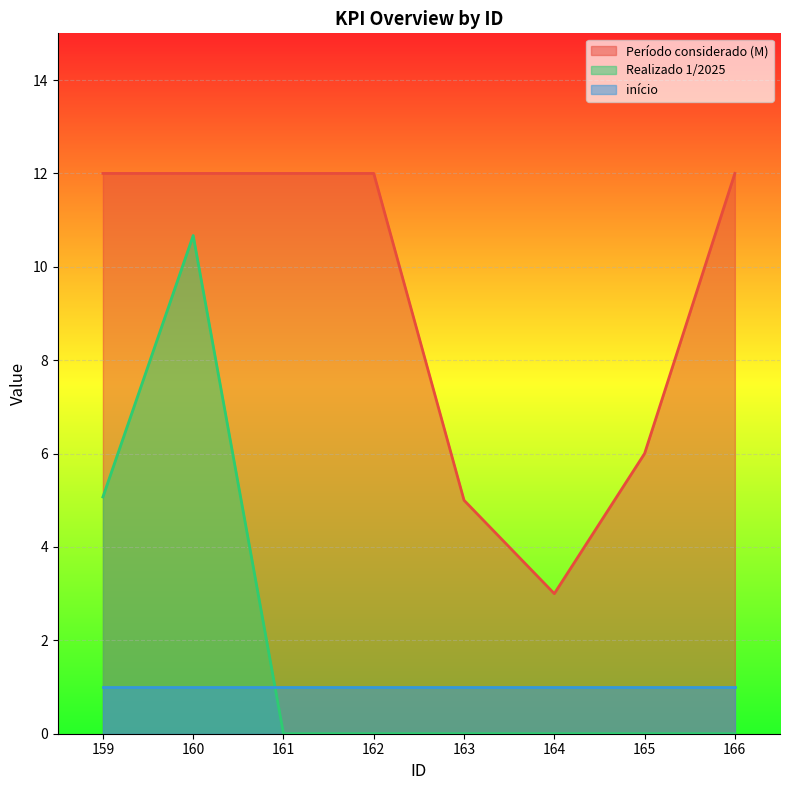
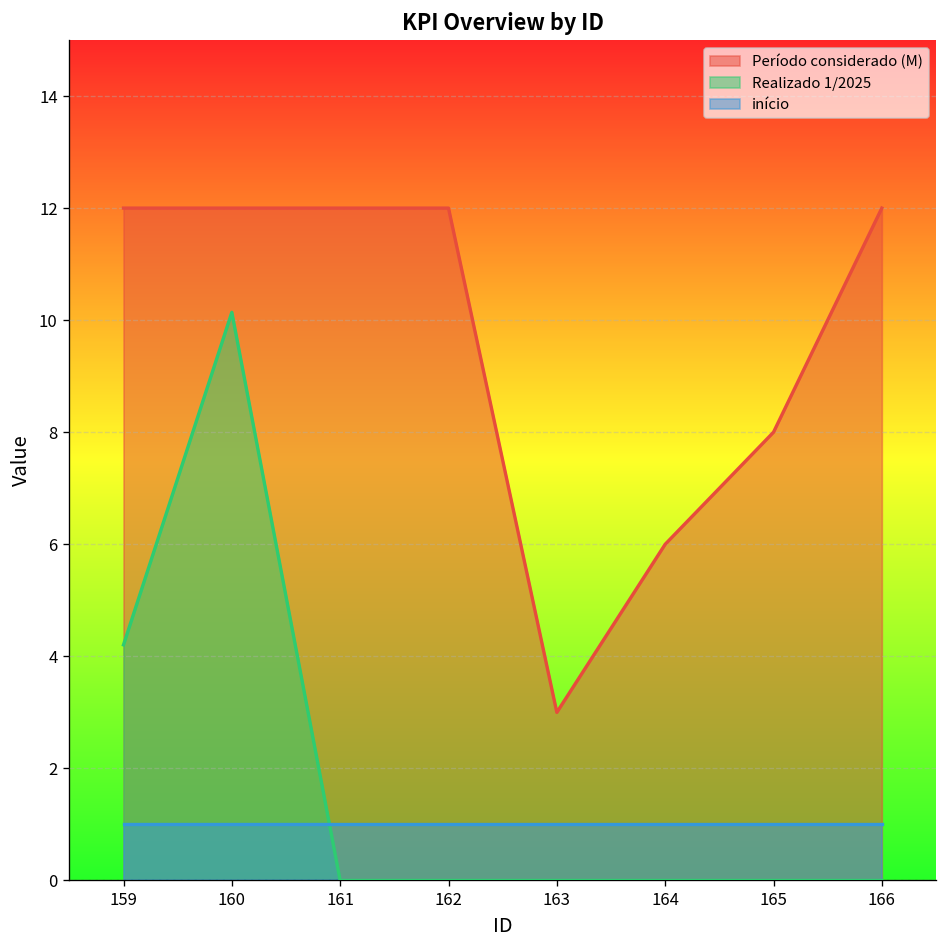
Realizado 1/2025, 159: 5.1 -> 4.2
Realizado 1/2025, 160: 10.7 -> 10.1
Período considerado (M), 163: 5 -> 3
Período considerado (M), 164: 3 -> 6
Período considerado (M), 165: 6 -> 8
